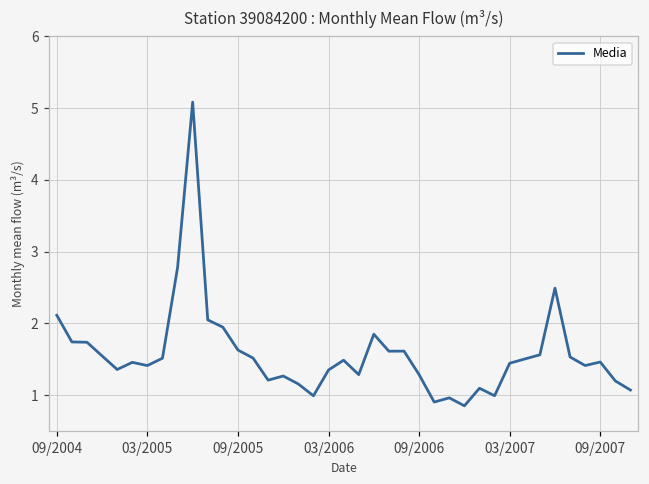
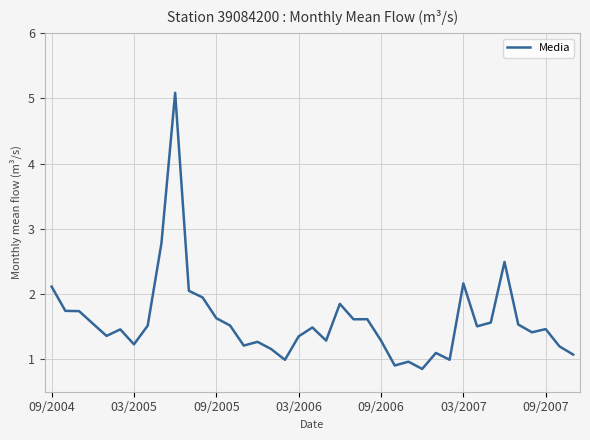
03/2005: 1.4 -> 1.2
03/2007: 1.4 -> 2.2
